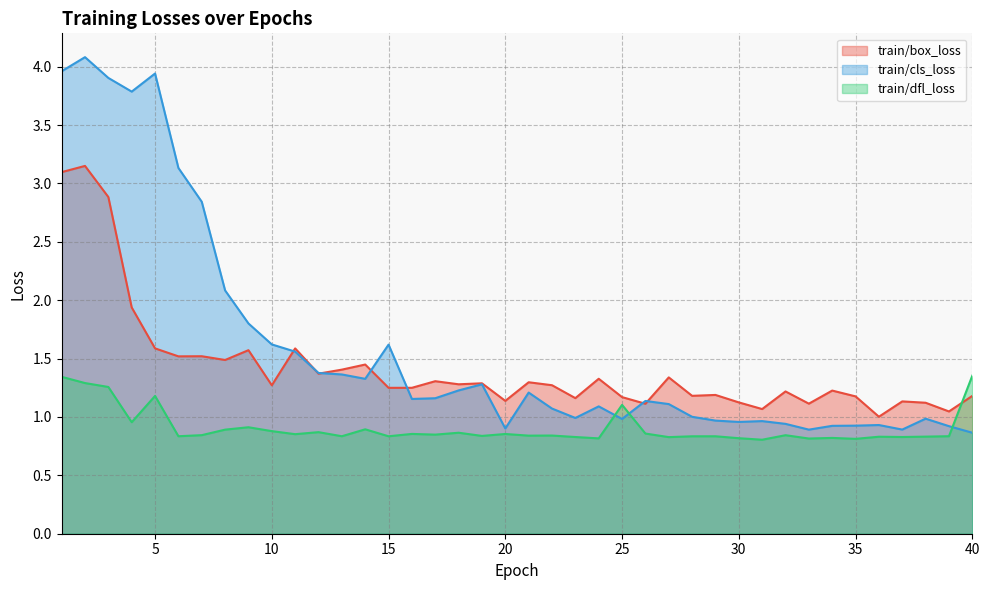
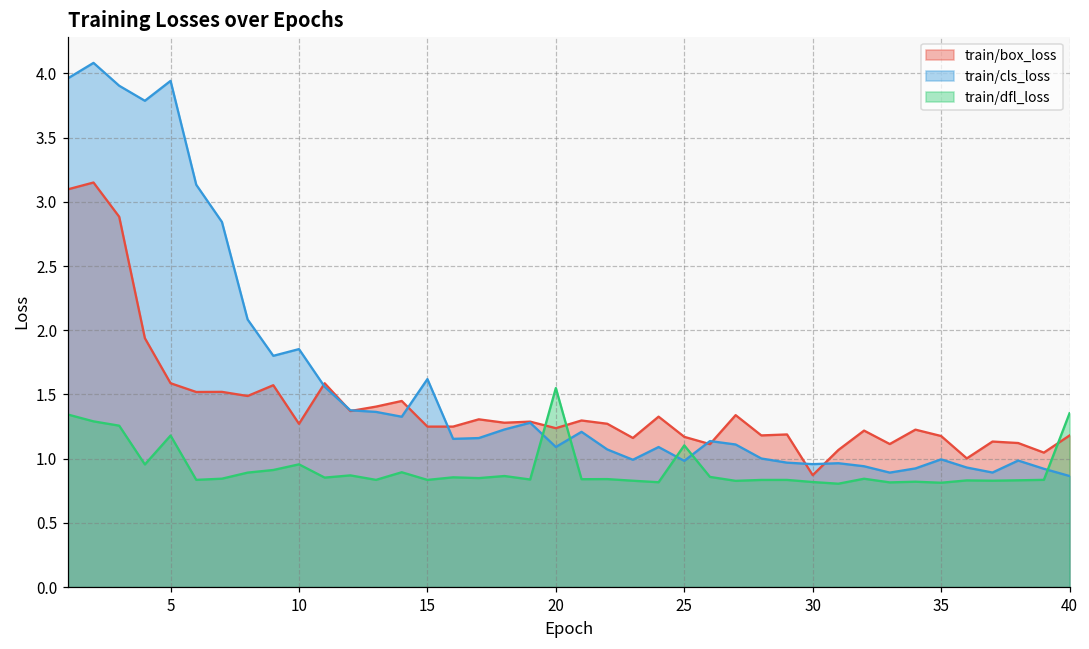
train/cls_loss, 10: 1.62 -> 1.85
train/dfl_loss, 10: 0.88 -> 0.96
train/box_loss, 20: 1.14 -> 1.24
train/cls_loss, 20: 0.90 -> 1.09
train/dfl_loss, 20: 0.85 -> 1.55
train/box_loss, 30: 1.12 -> 0.87
train/cls_loss, 35: 0.93 -> 0.99
